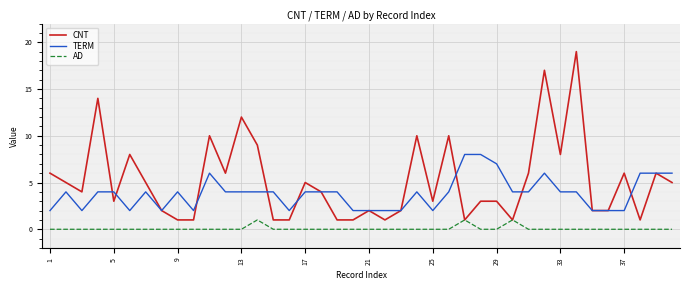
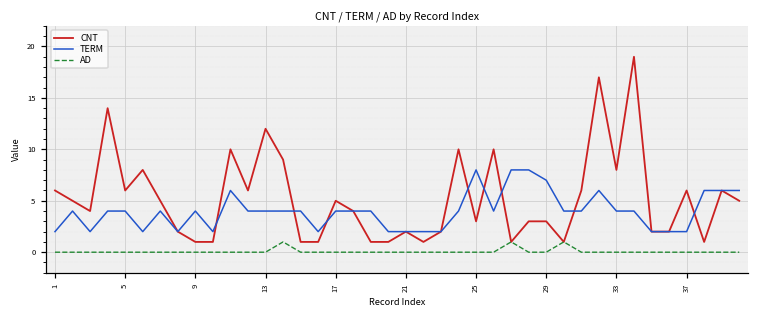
CNT, 5: 3 -> 6
TERM, 25: 2 -> 8
